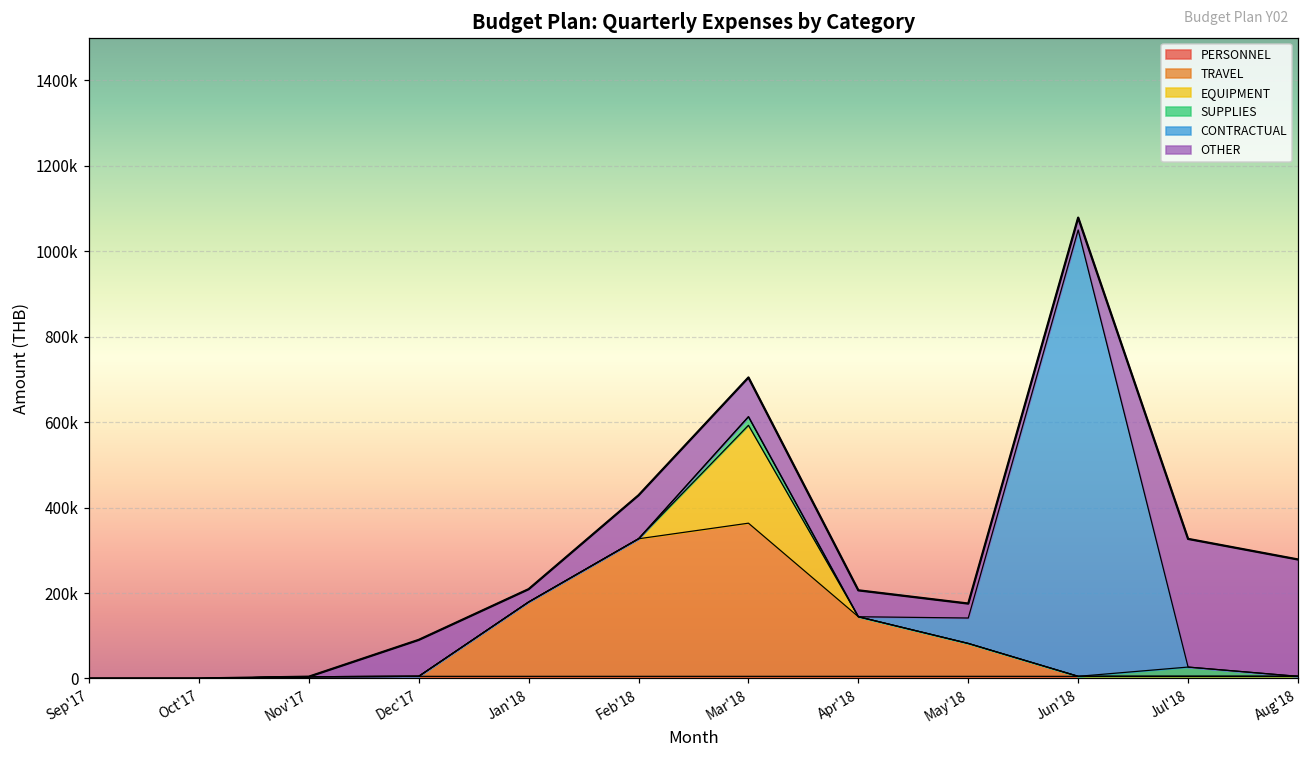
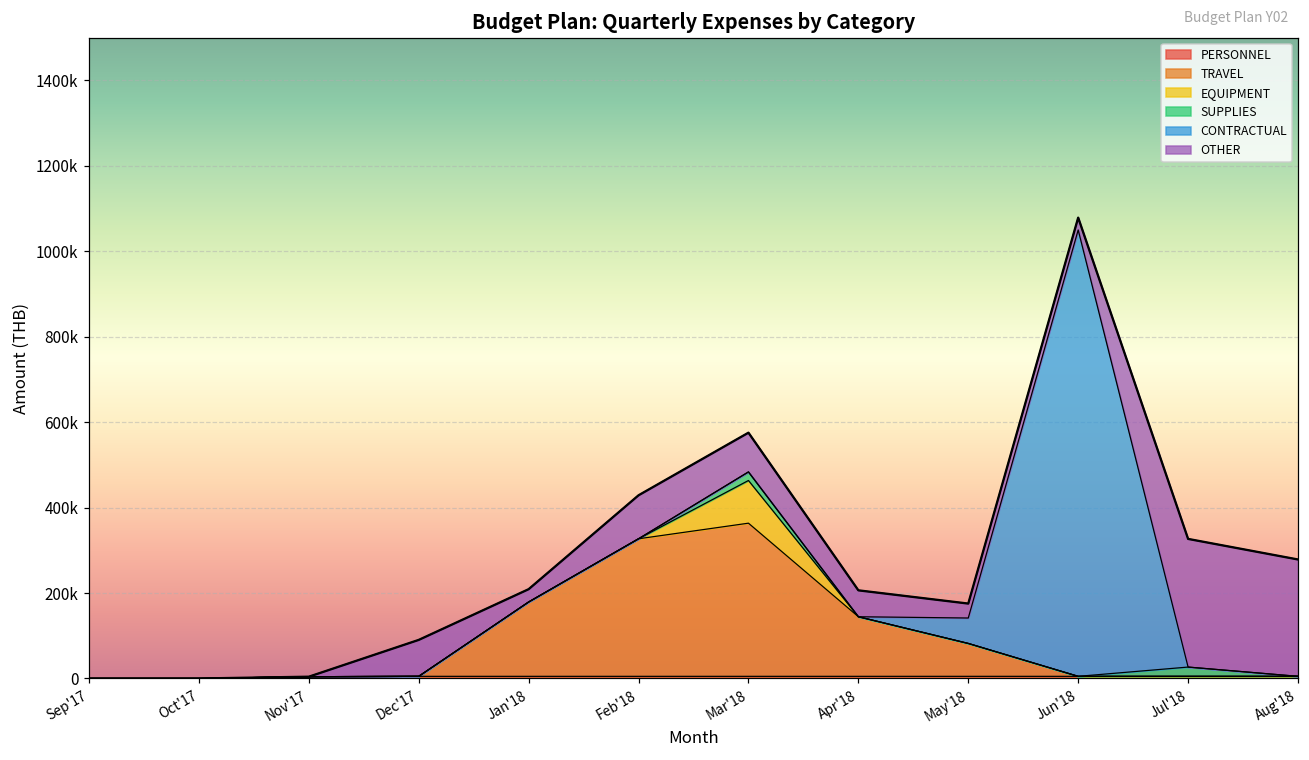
EQUIPMENT, Mar'18: 230000 -> 100000
